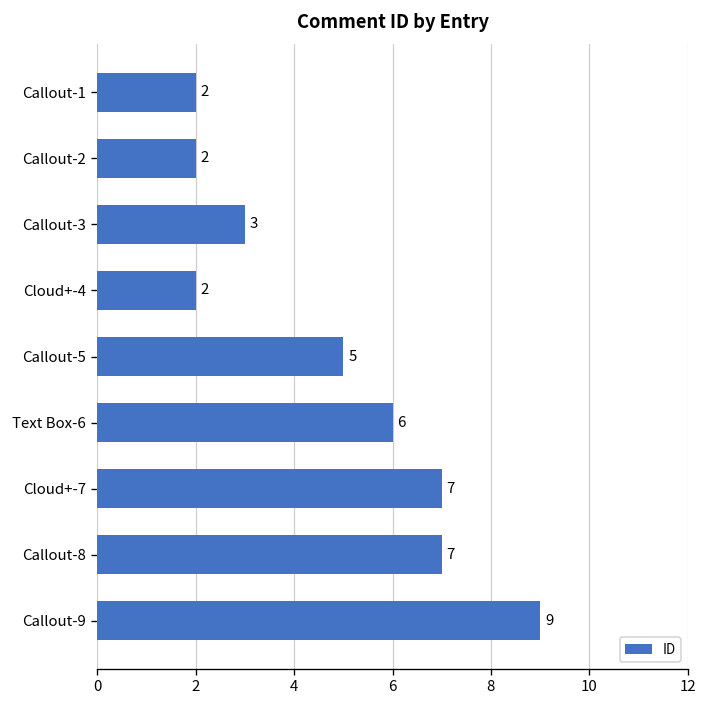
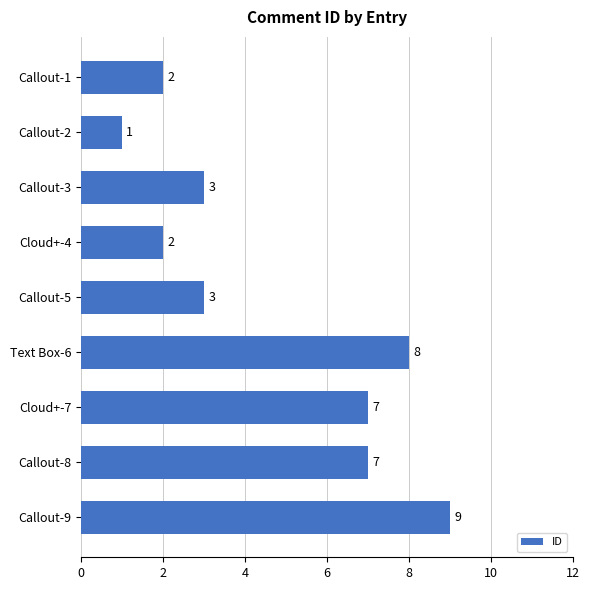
Callout-2: 2 -> 1
Callout-5: 5 -> 3
Text Box-6: 6 -> 8
